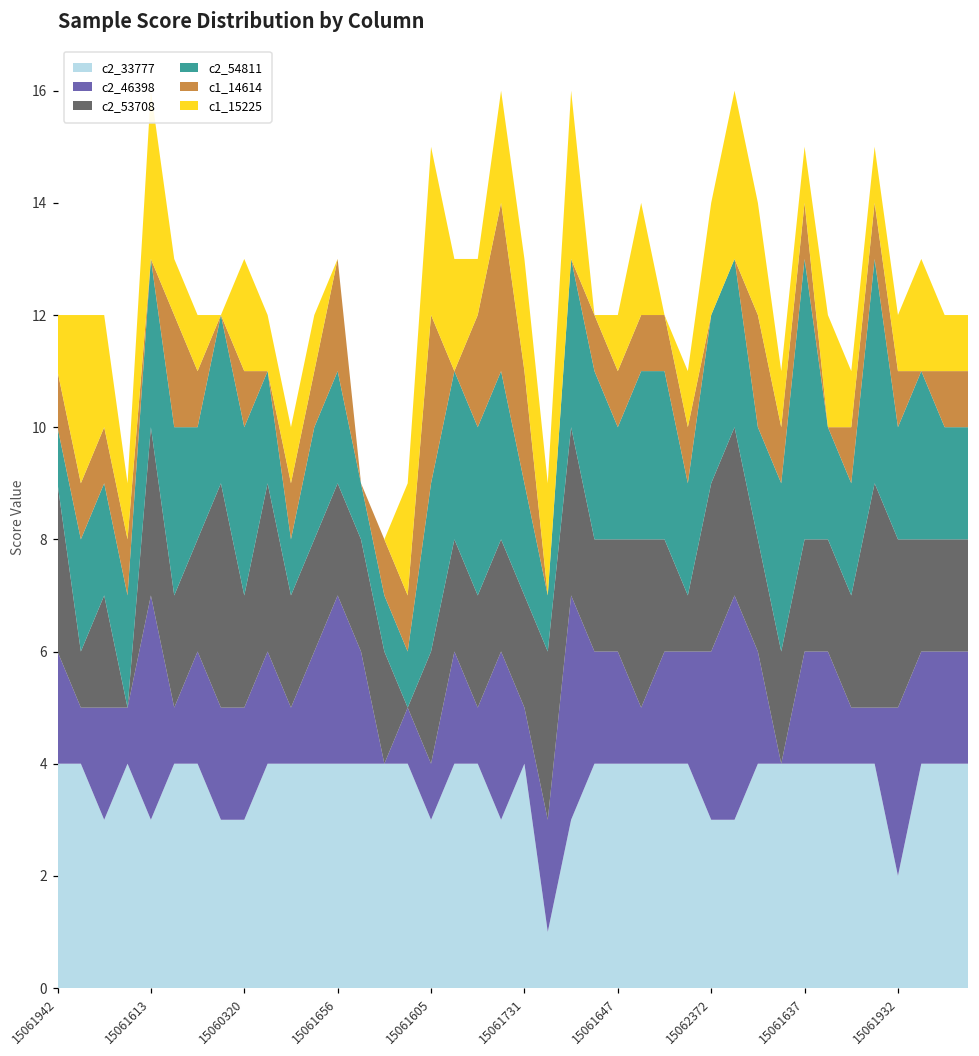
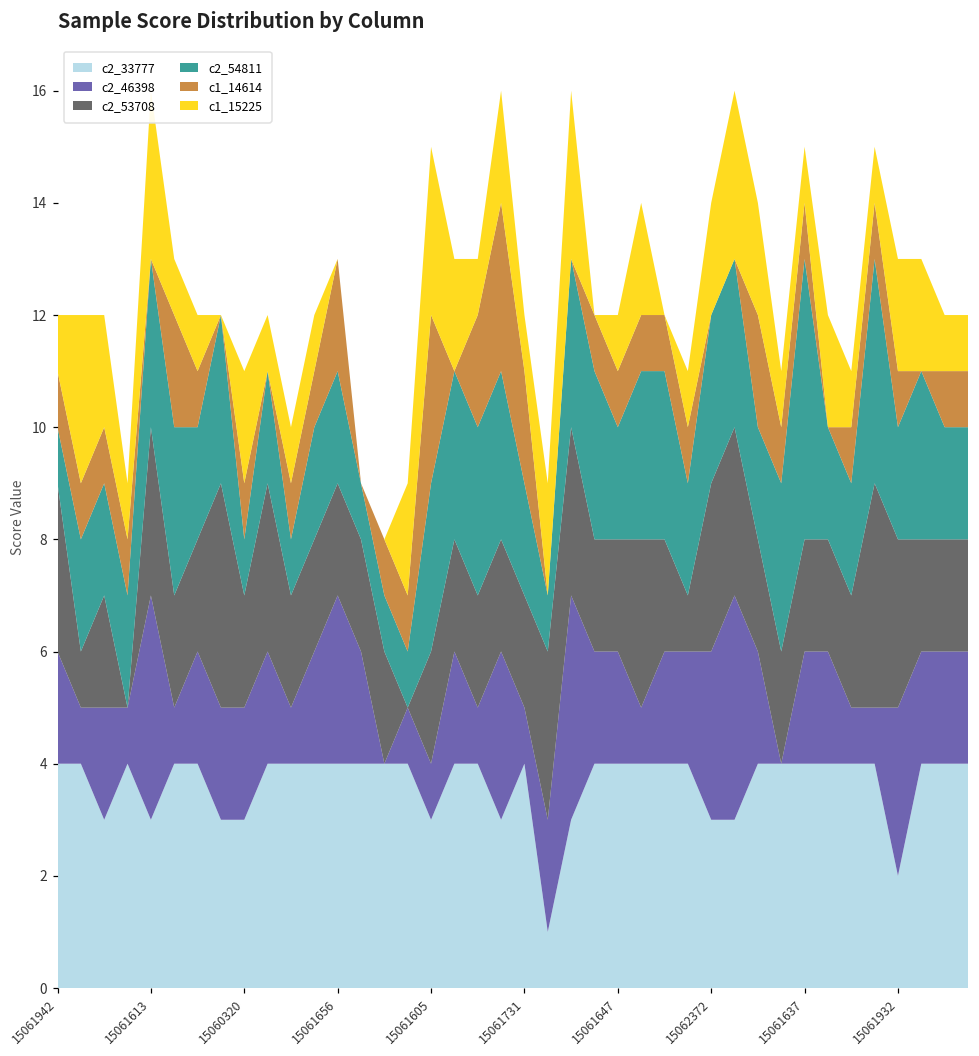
c2_54811, 15060320: 3 -> 1
c1_15225, 15061731: 2 -> 1
c1_15225, 15061932: 1 -> 2
